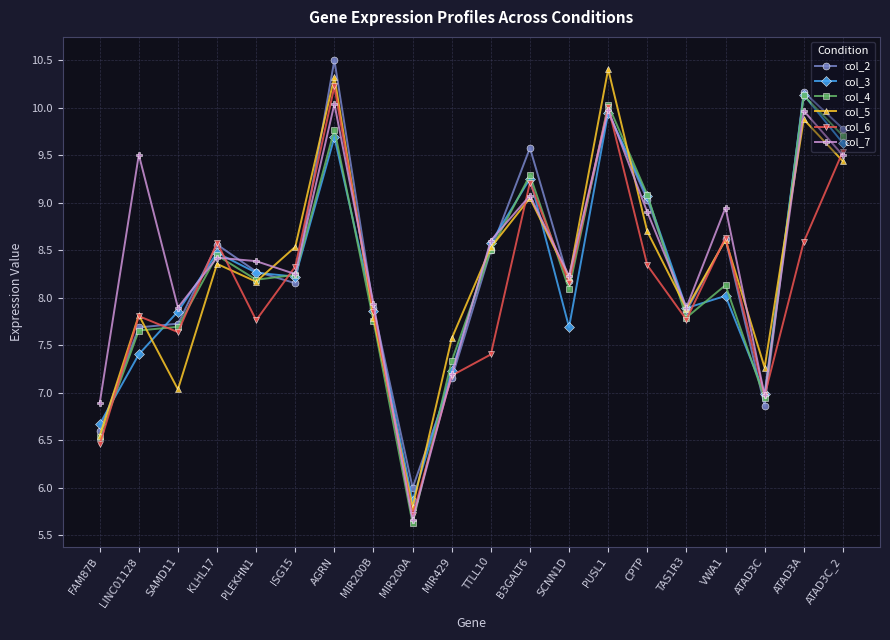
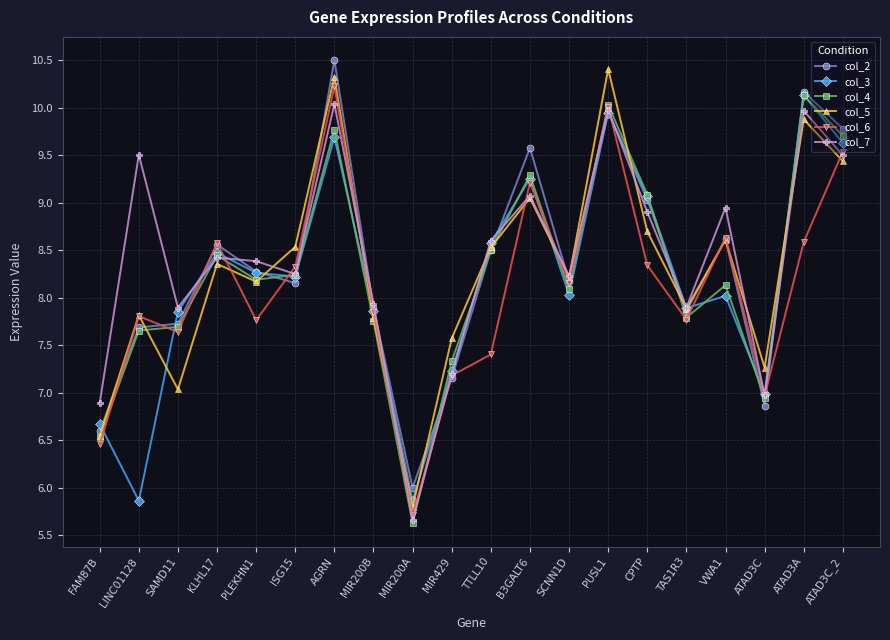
col_3, LINC01128: 7.4 -> 5.9
col_3, SCNN1D: 7.7 -> 8.0
